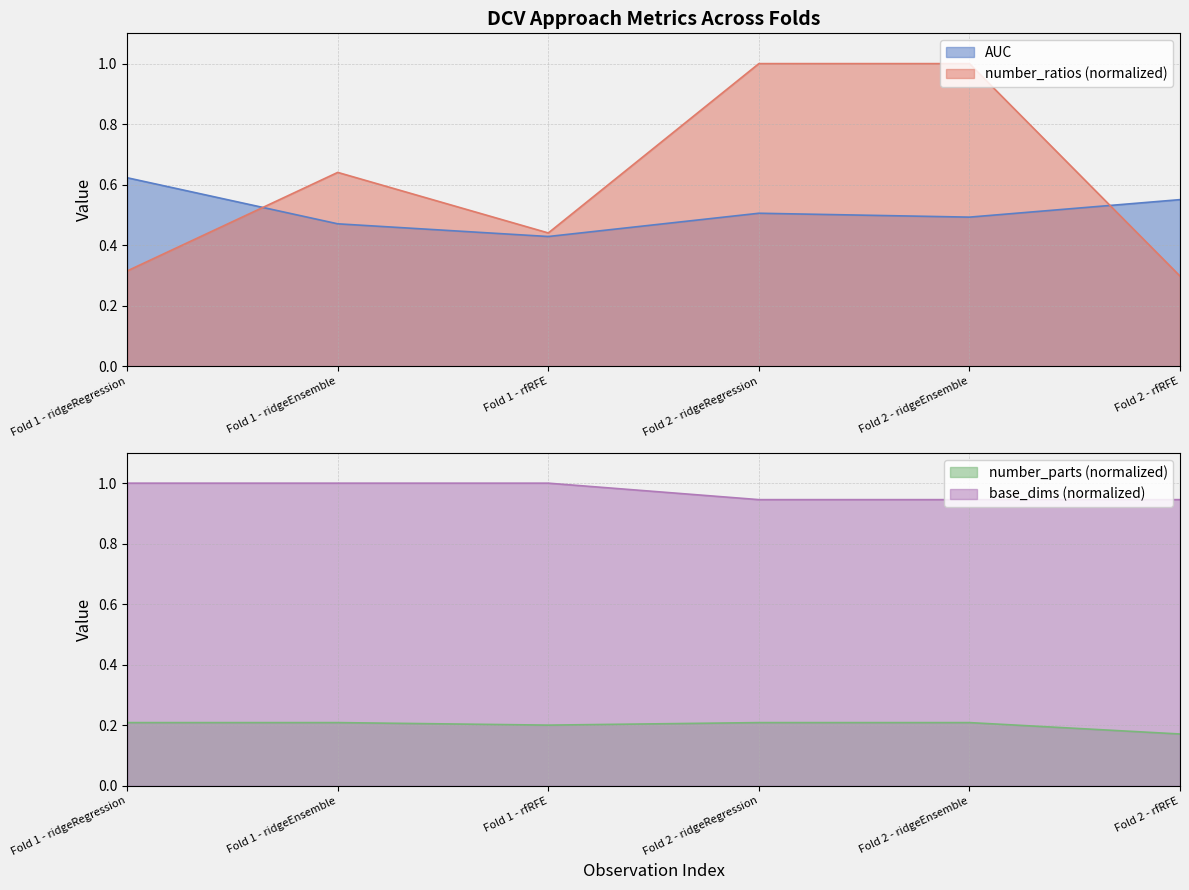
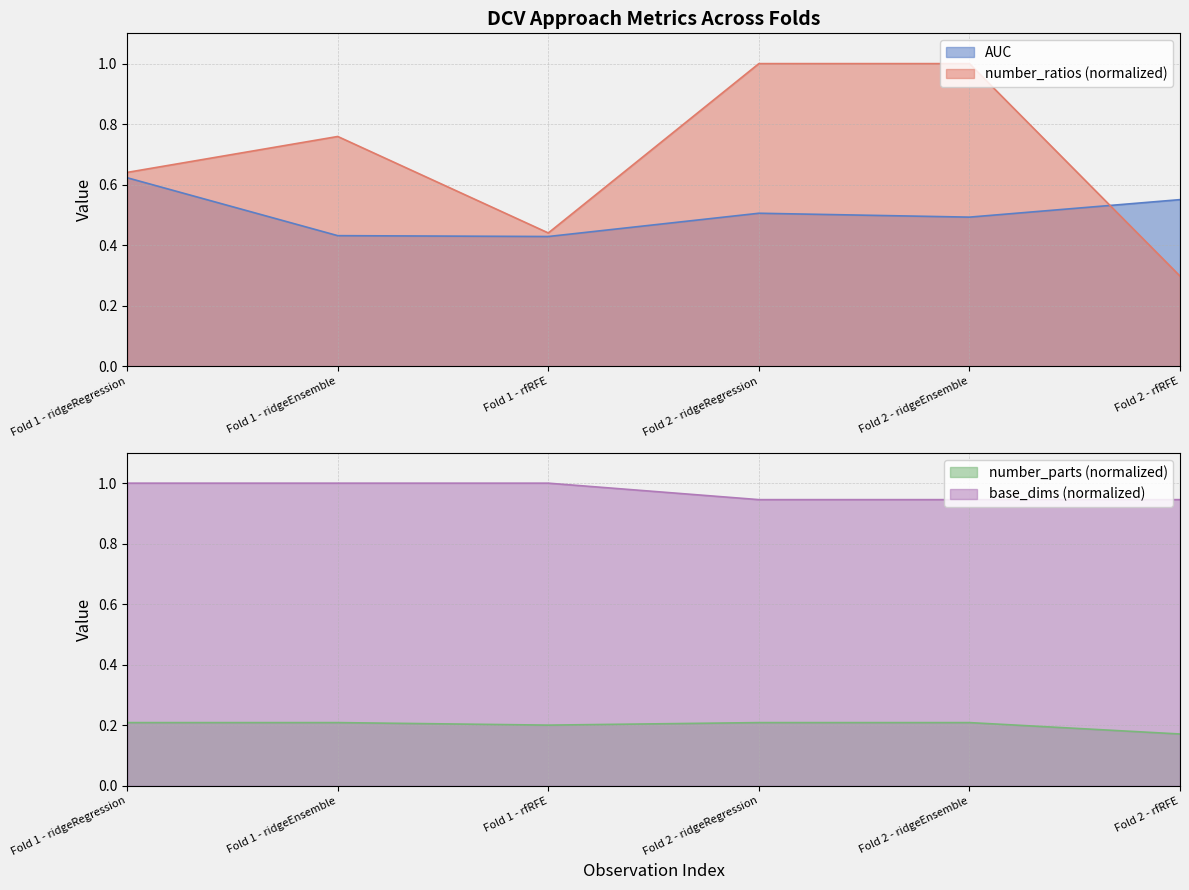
DCV Approach Metrics Across Folds, number_ratios (normalized), Fold 1 - ridgeRegression: 0.32 -> 0.64
DCV Approach Metrics Across Folds, AUC, Fold 1 - ridgeEnsemble: 0.47 -> 0.43
DCV Approach Metrics Across Folds, number_ratios (normalized), Fold 1 - ridgeEnsemble: 0.64 -> 0.76
